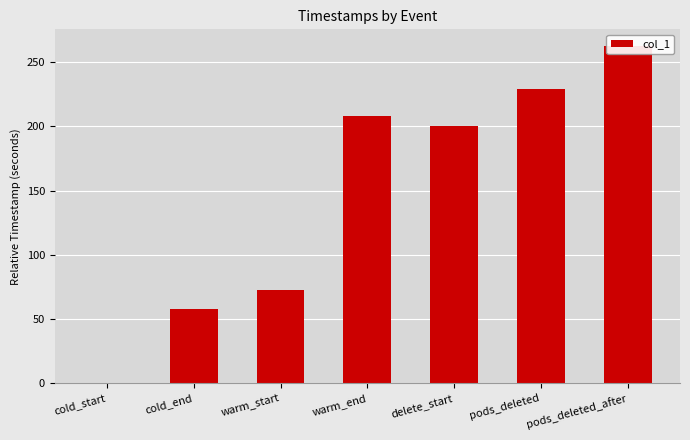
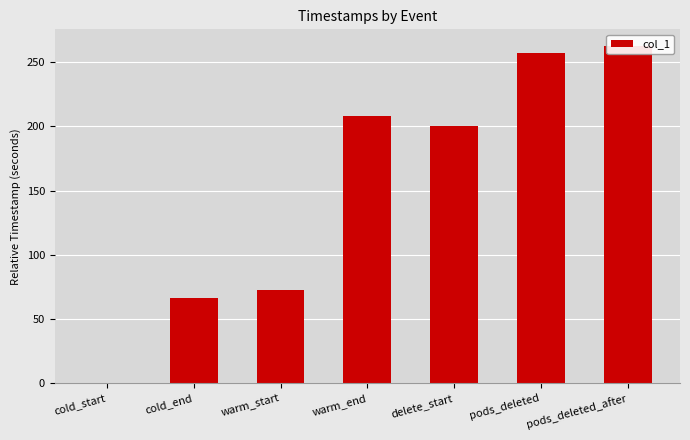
cold_end: 58 -> 66
pods_deleted: 230 -> 258
